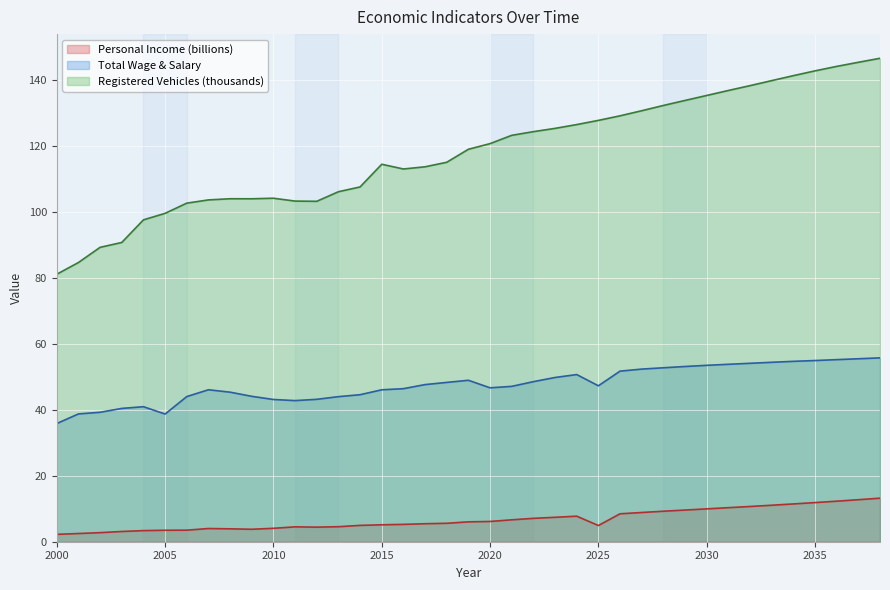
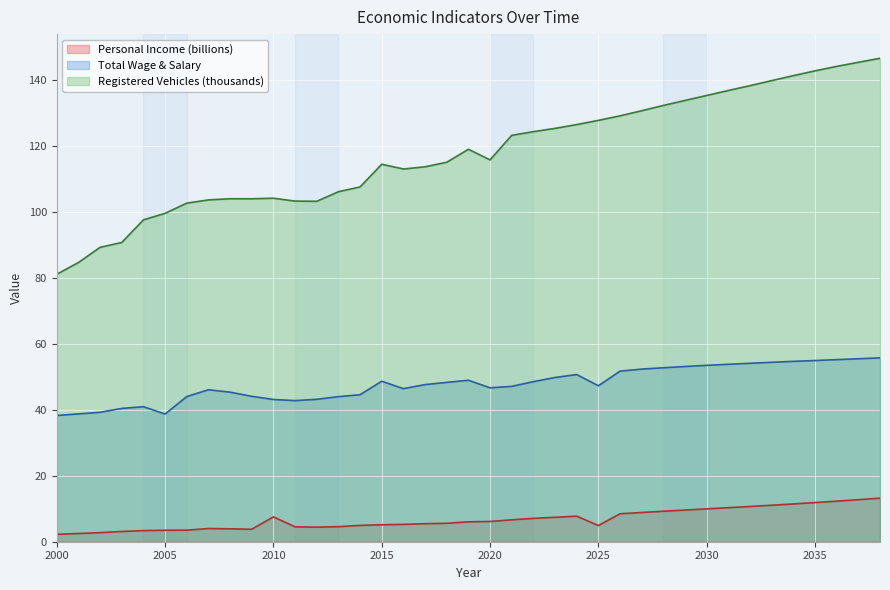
Total Wage & Salary, 2000: 36 -> 38
Personal Income (billions), 2010: 4 -> 8
Total Wage & Salary, 2015: 46 -> 49
Registered Vehicles (thousands), 2020: 121 -> 116
